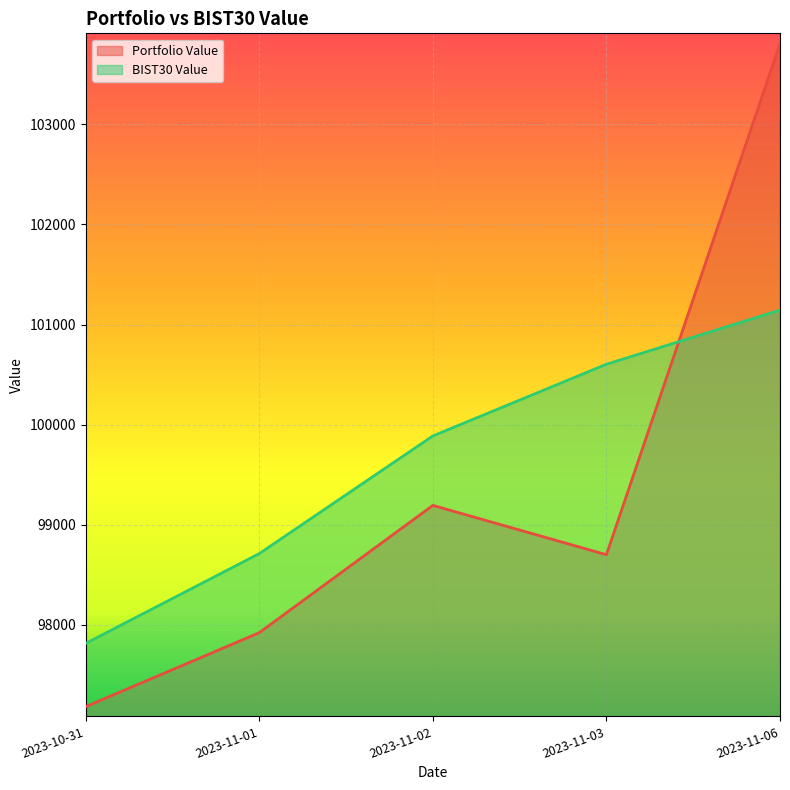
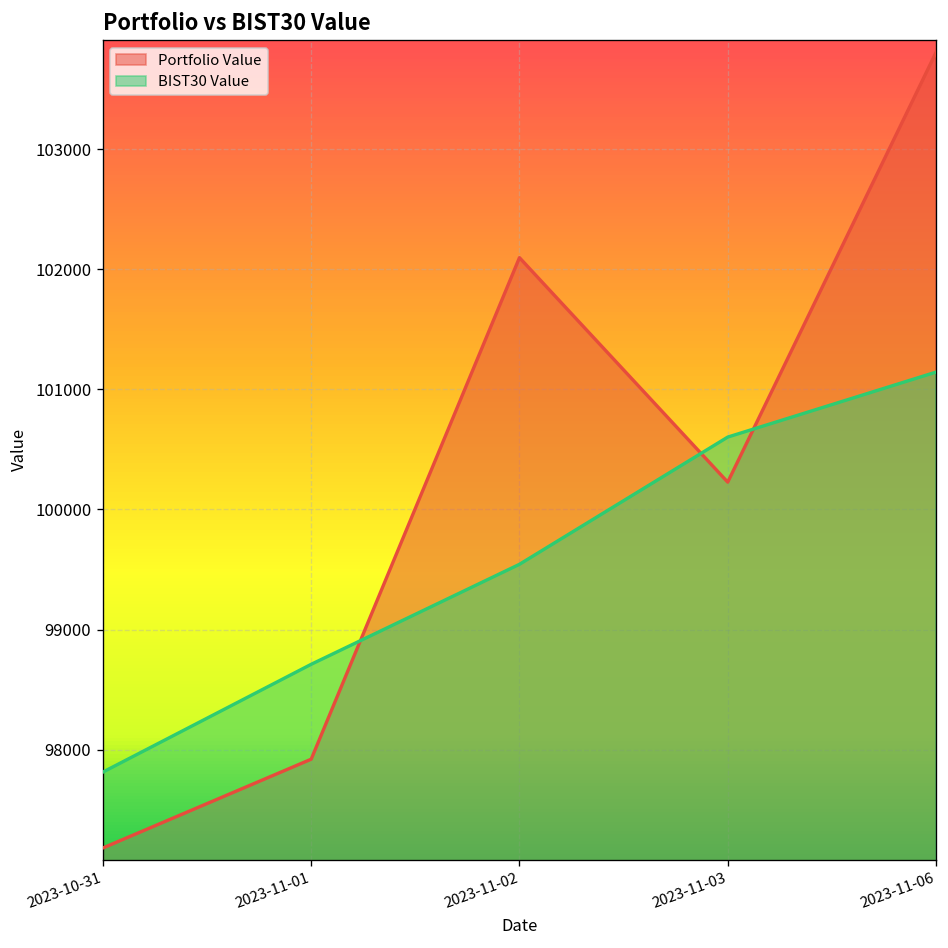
Portfolio Value, 2023-11-02: 99190 -> 102100
BIST30 Value, 2023-11-02: 99890 -> 99540
Portfolio Value, 2023-11-03: 98700 -> 100230
